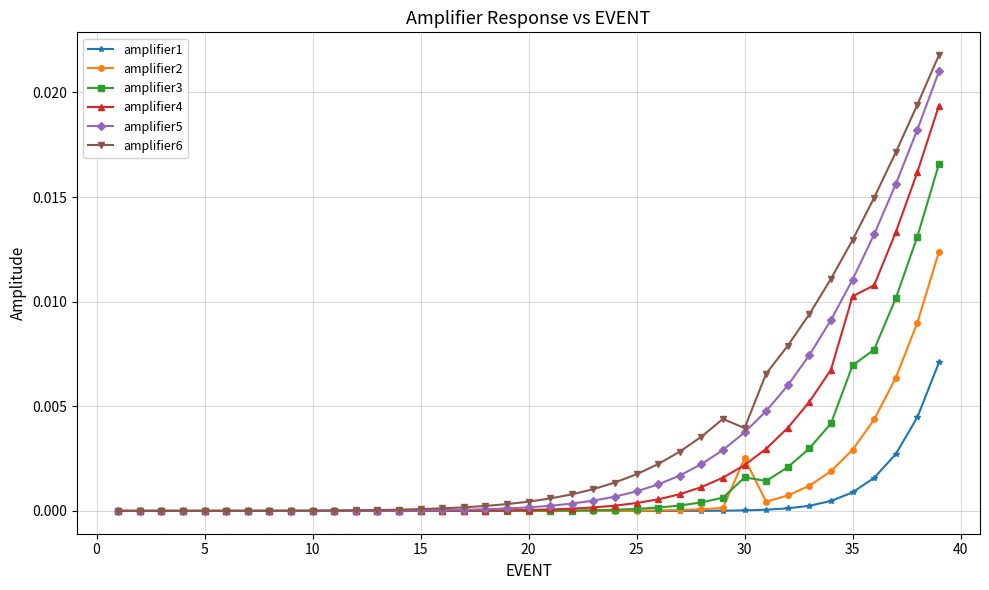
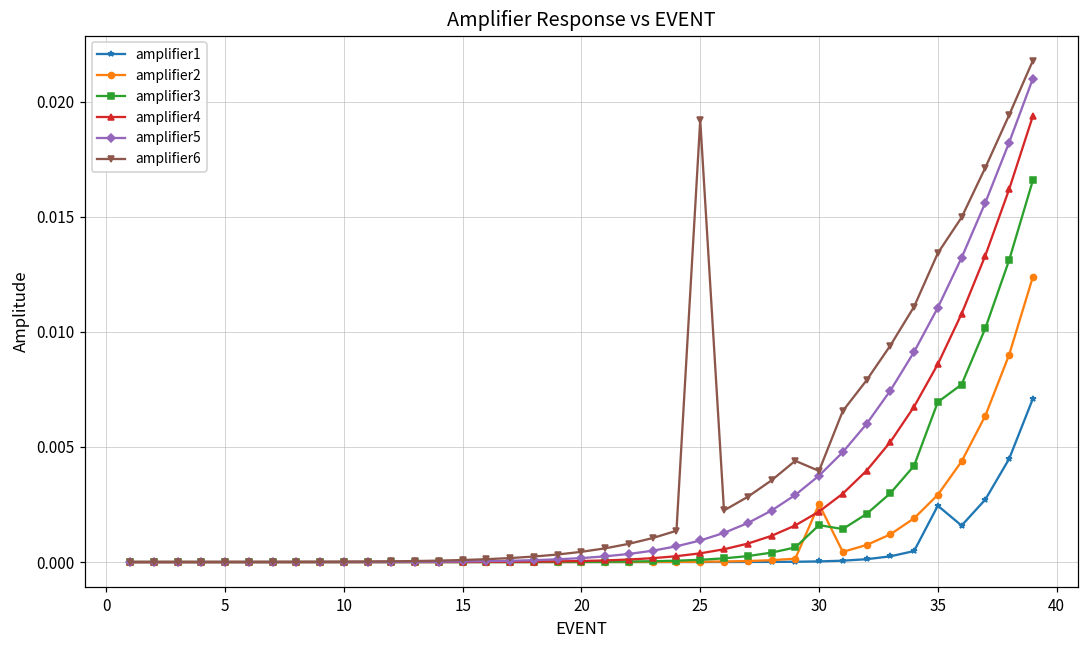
amplifier6, 25: 0.0018 -> 0.0192
amplifier1, 35: 0.0009 -> 0.0024
amplifier4, 35: 0.0103 -> 0.0086
amplifier6, 35: 0.0130 -> 0.0134
